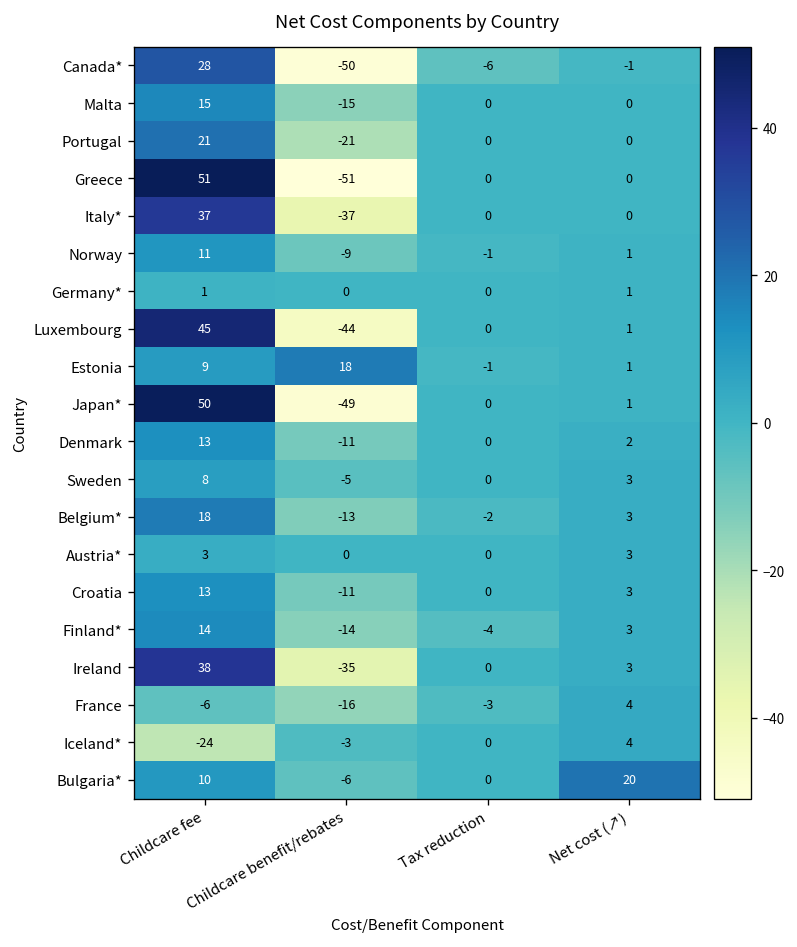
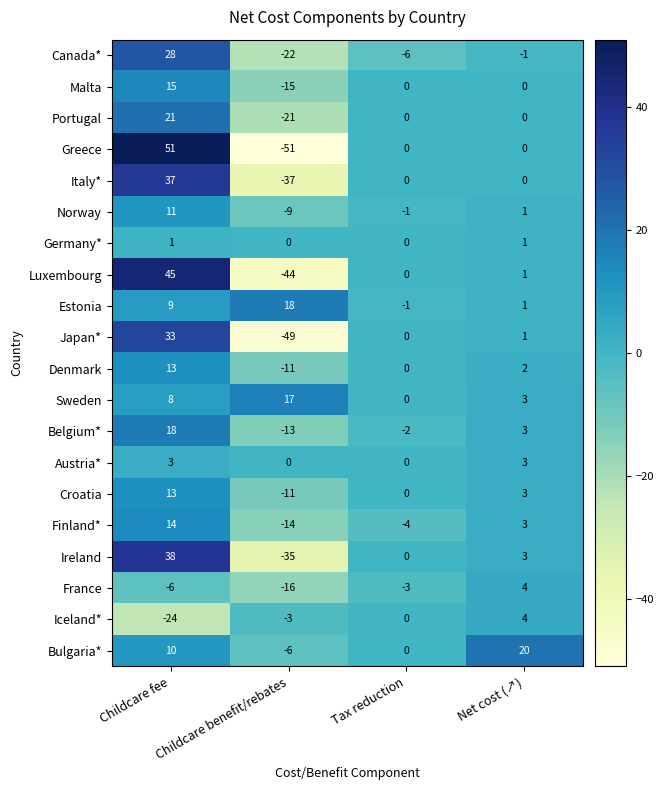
Canada*, Childcare benefit/rebates: -50 -> -22
Japan*, Childcare fee: 50 -> 33
Sweden, Childcare benefit/rebates: -5 -> 17
